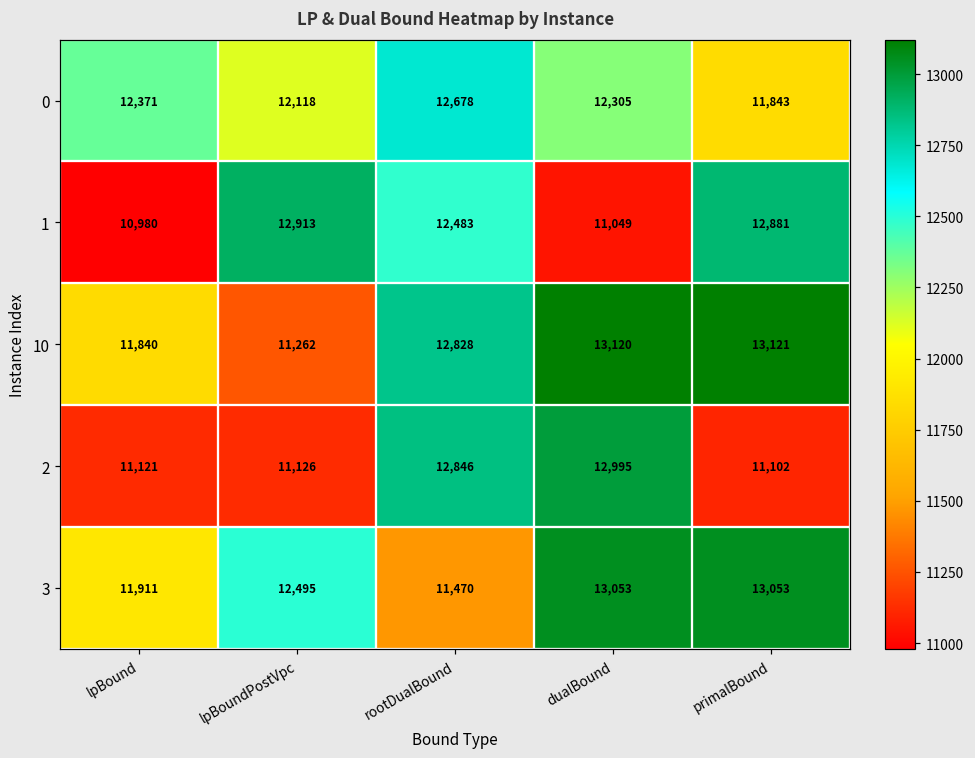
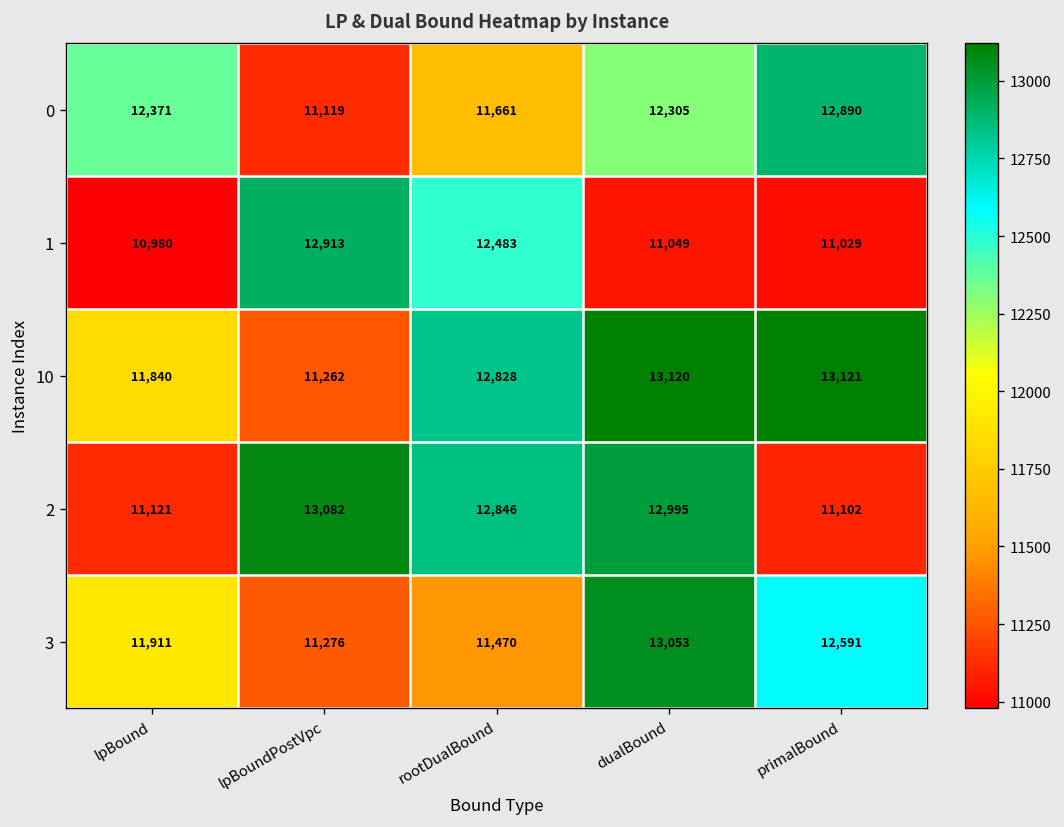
0, lpBoundPostVpc: 12,118 -> 11,119
0, rootDualBound: 12,678 -> 11,661
0, primalBound: 11,843 -> 12,890
1, primalBound: 12,881 -> 11,029
2, lpBoundPostVpc: 11,126 -> 13,082
3, lpBoundPostVpc: 12,495 -> 11,276
3, primalBound: 13,053 -> 12,591
